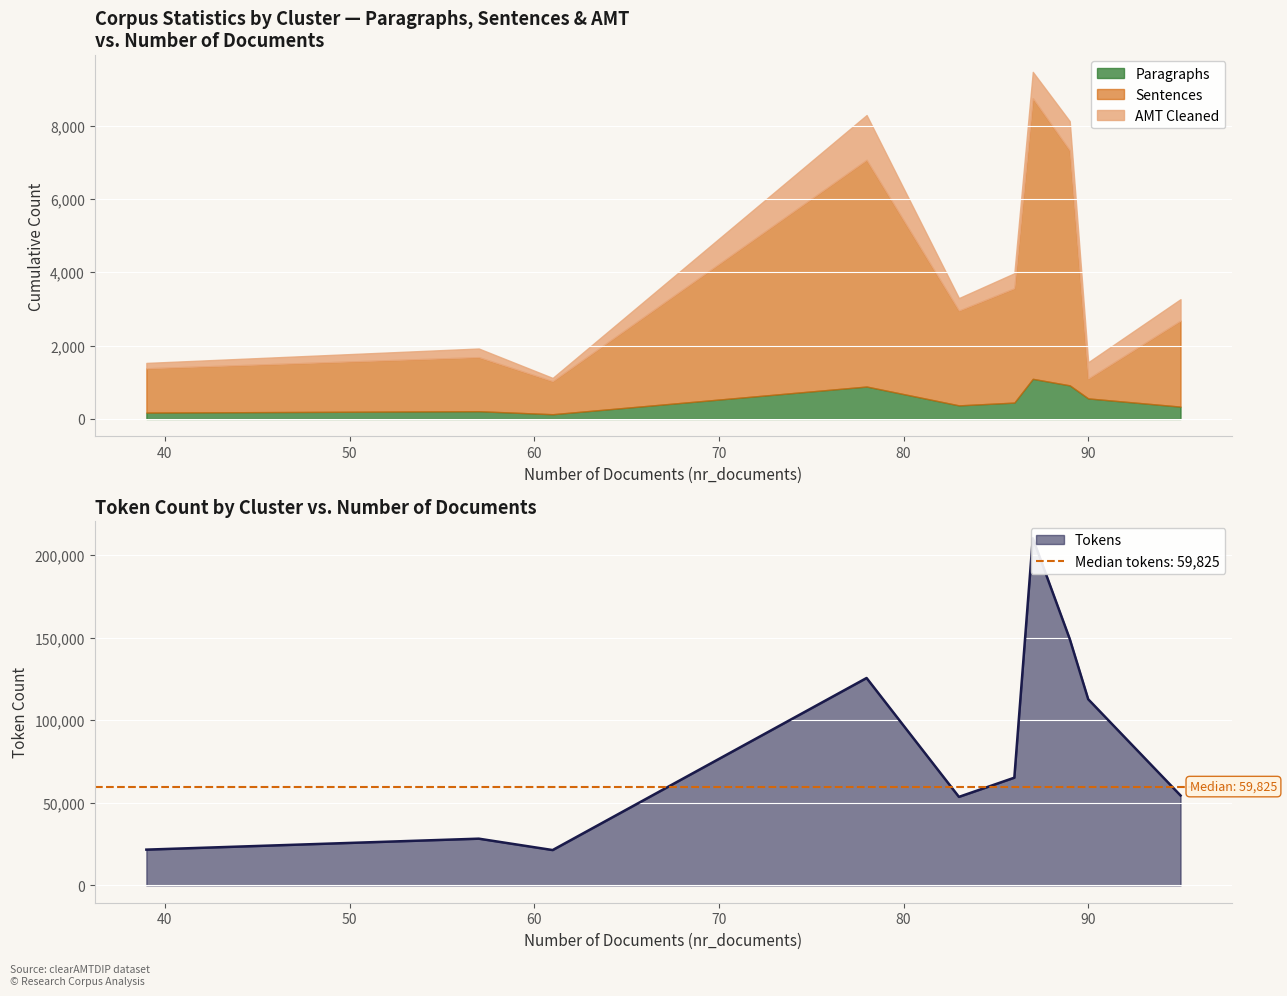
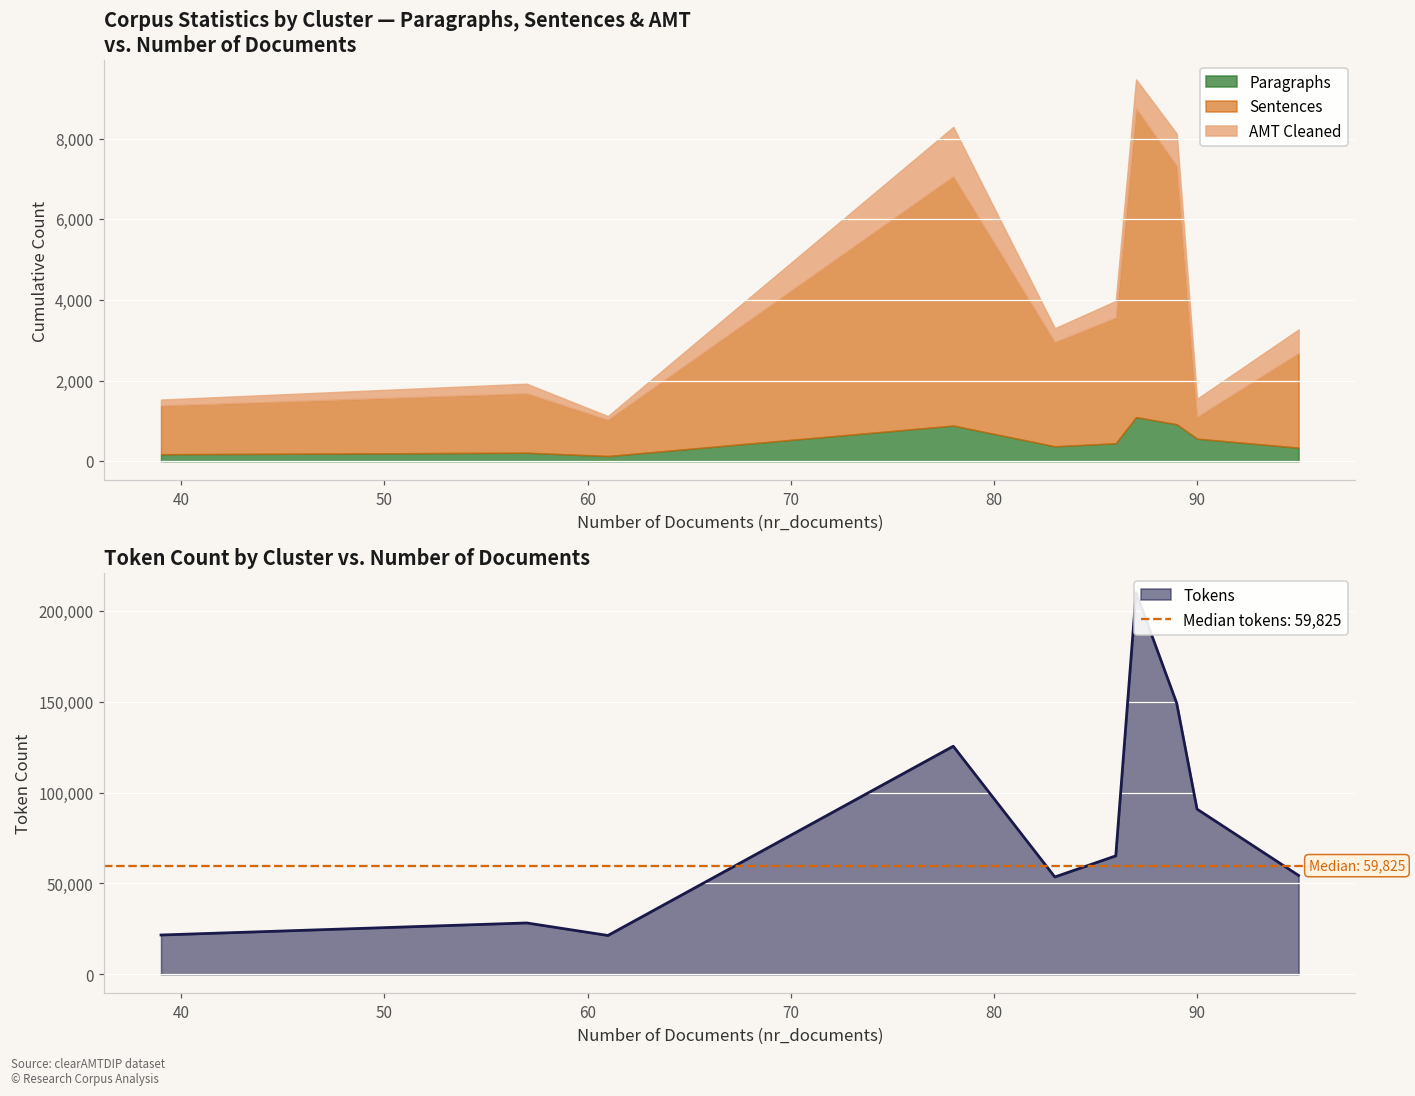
Token Count by Cluster vs. Number of Documents, 90: 113,000 -> 91,000
